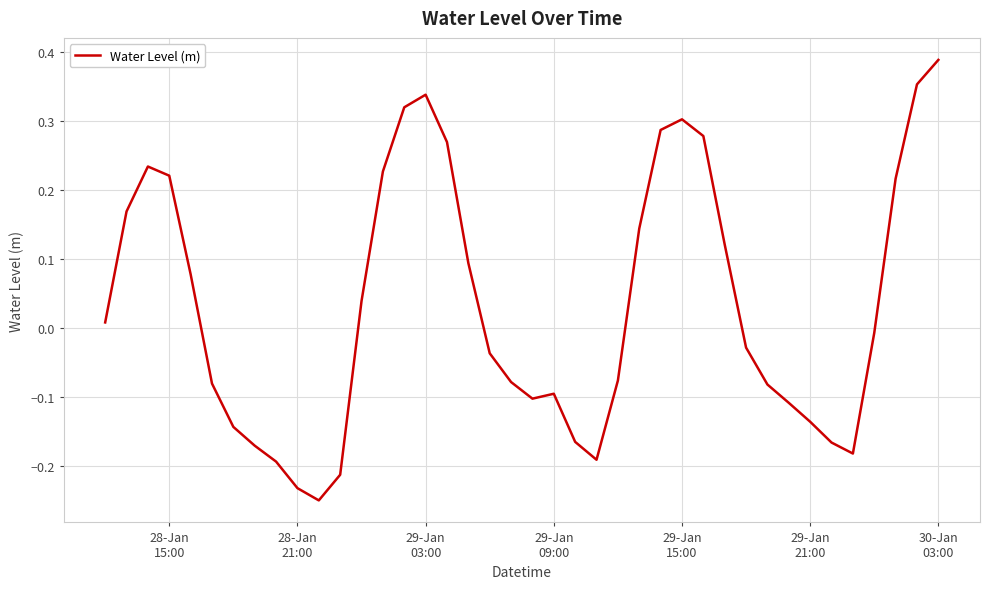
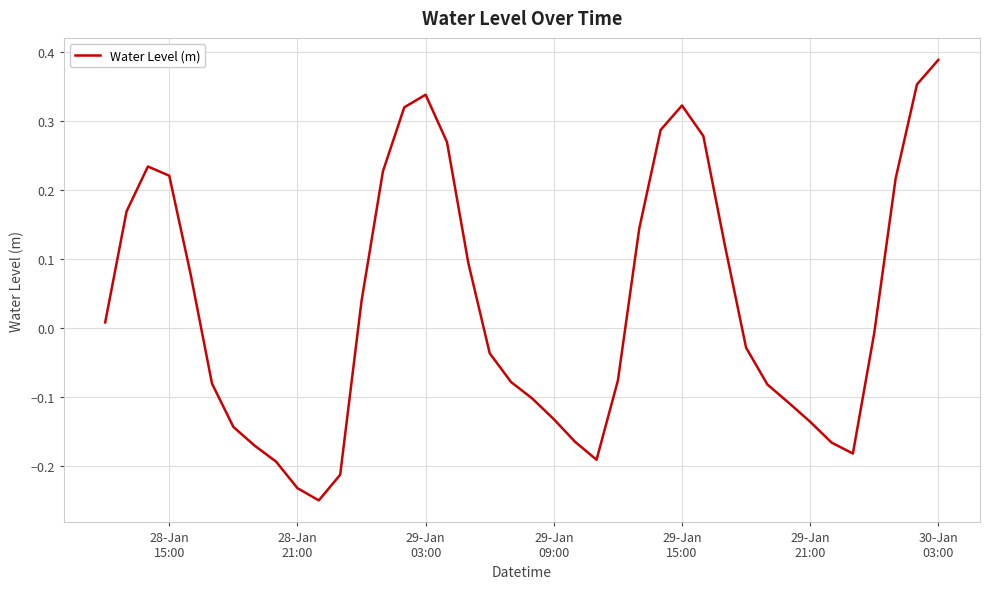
29-Jan 09:00: -0.09 -> -0.13
29-Jan 15:00: 0.30 -> 0.32
